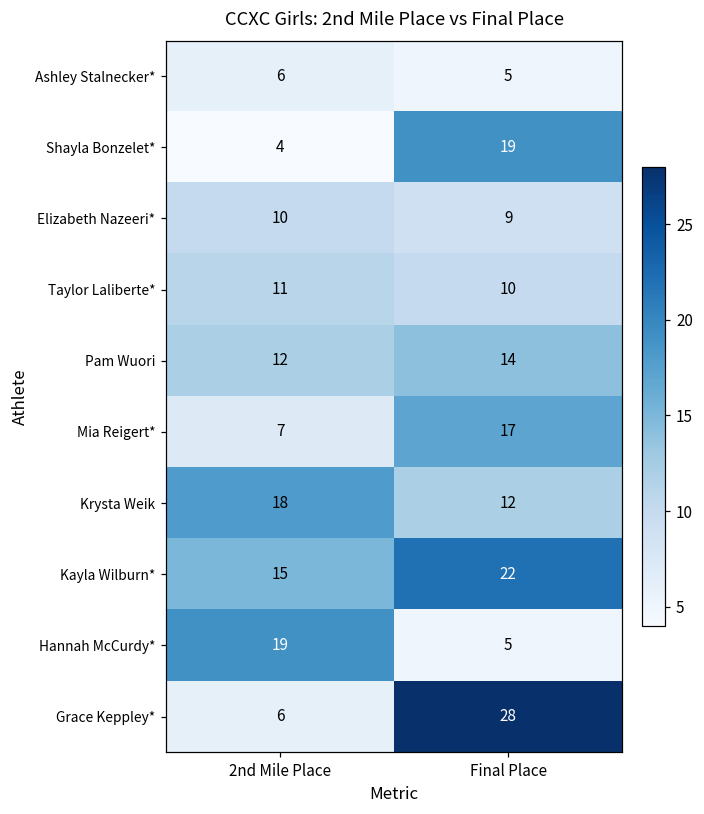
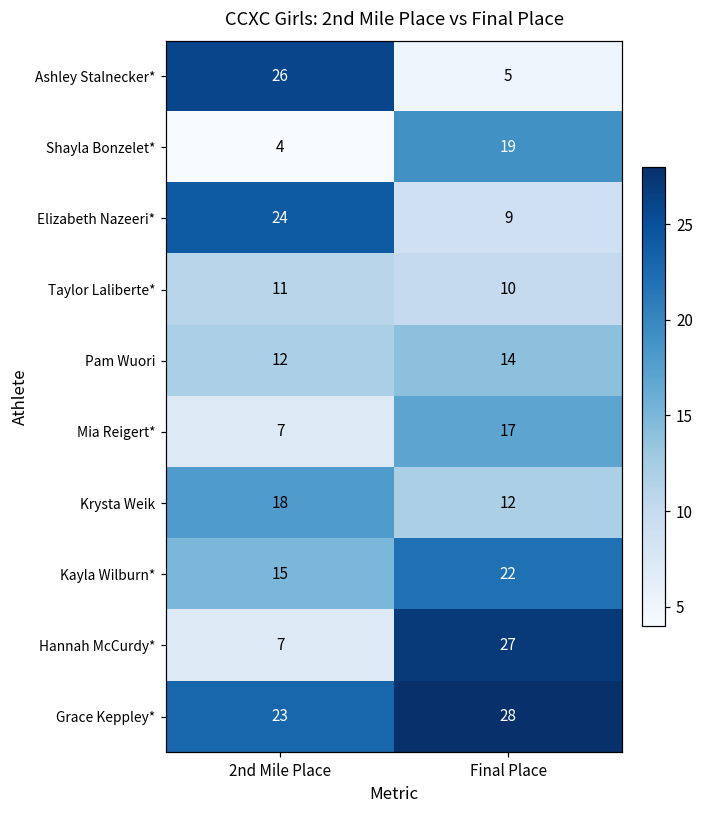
Ashley Stalnecker*, 2nd Mile Place: 6 -> 26
Elizabeth Nazeeri*, 2nd Mile Place: 10 -> 24
Hannah McCurdy*, 2nd Mile Place: 19 -> 7
Hannah McCurdy*, Final Place: 5 -> 27
Grace Keppley*, 2nd Mile Place: 6 -> 23
